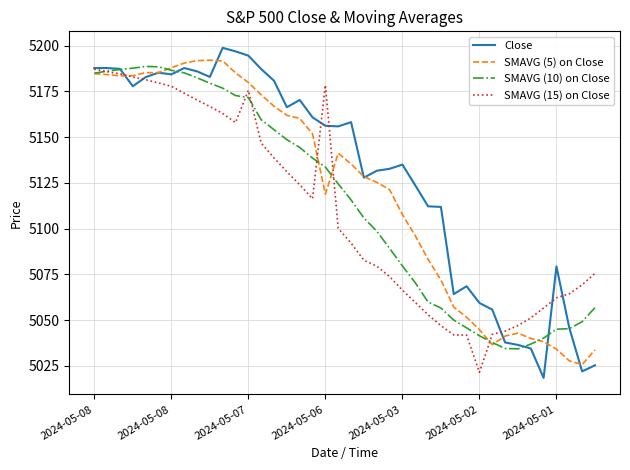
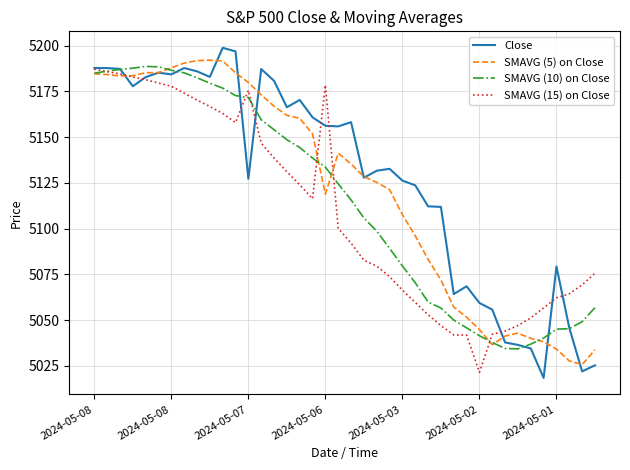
Close, 2024-05-07: 5194 -> 5127
Close, 2024-05-03: 5135 -> 5126
